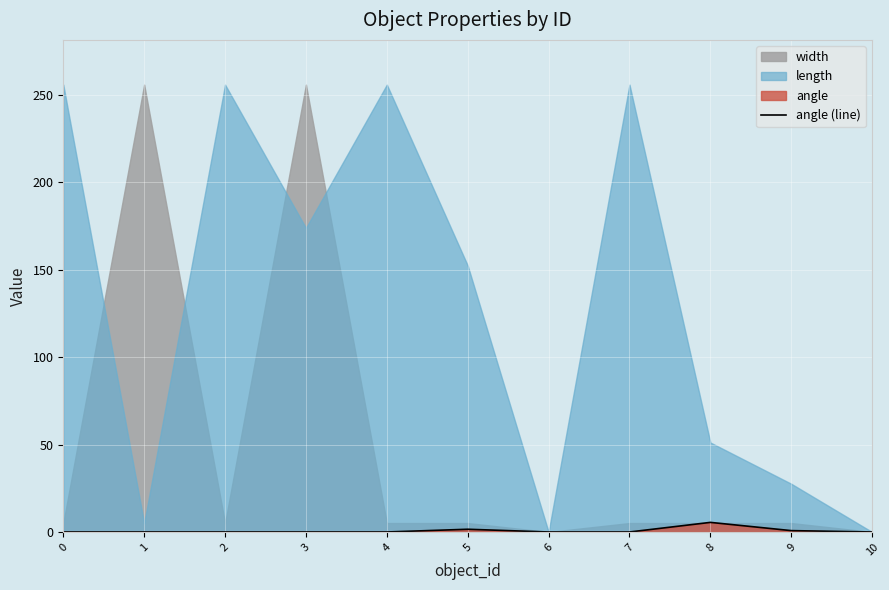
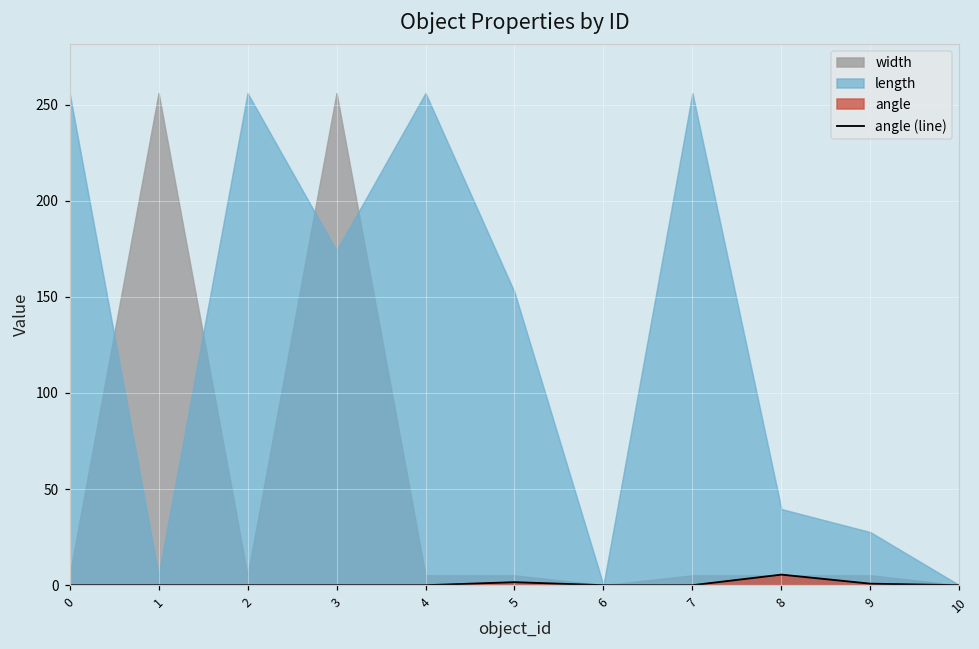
length, 8: 51 -> 40
